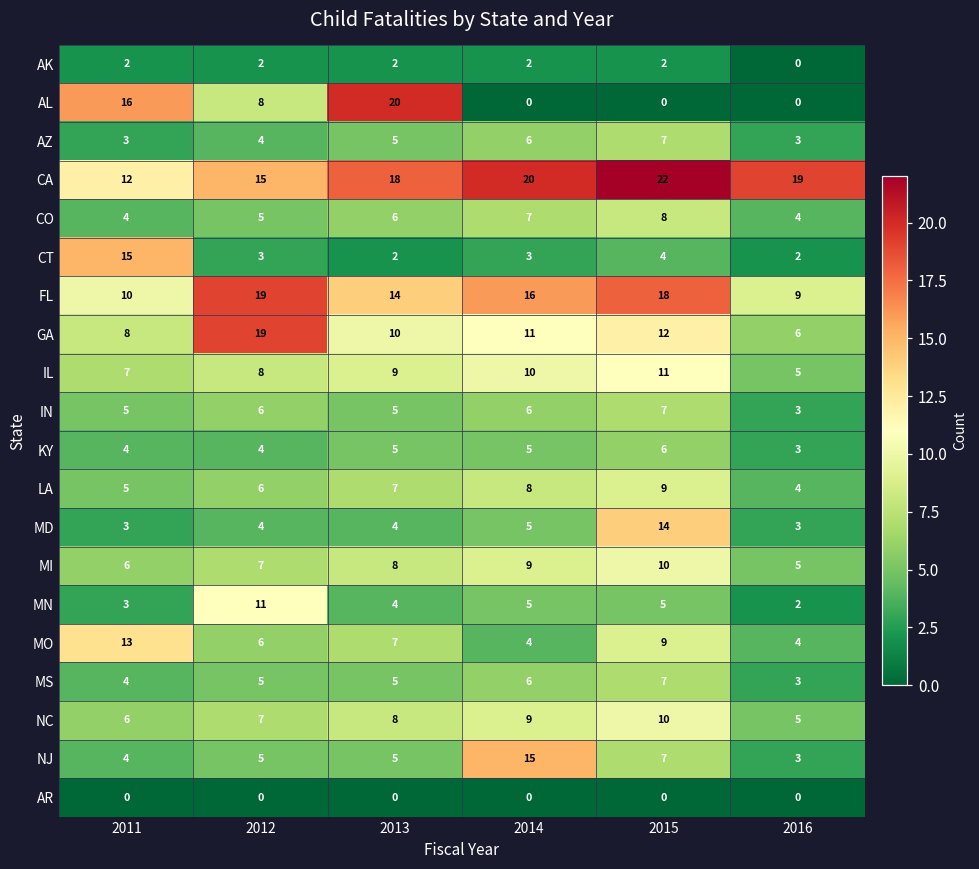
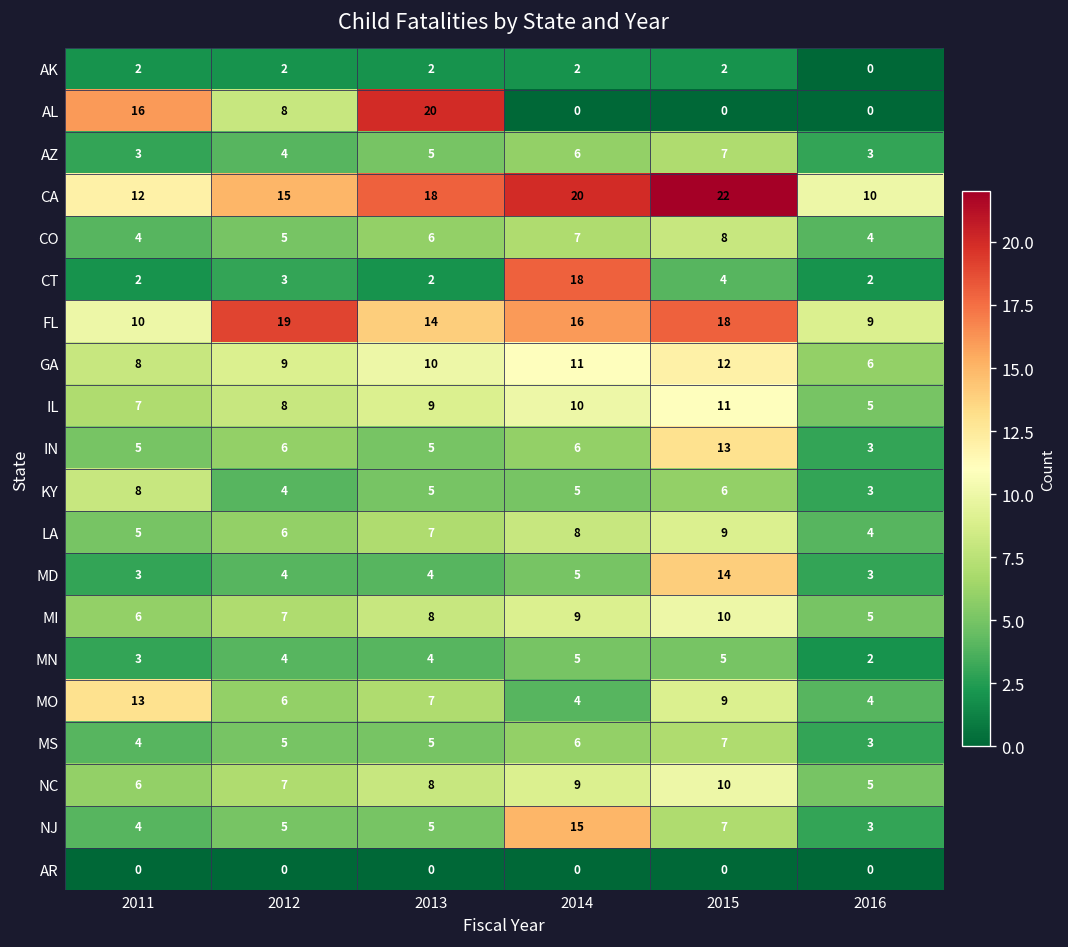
CA, 2016: 19 -> 10
CT, 2011: 15 -> 2
CT, 2014: 3 -> 18
GA, 2012: 19 -> 9
IN, 2015: 7 -> 13
KY, 2011: 4 -> 8
MN, 2012: 11 -> 4
